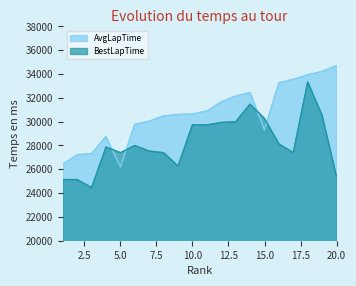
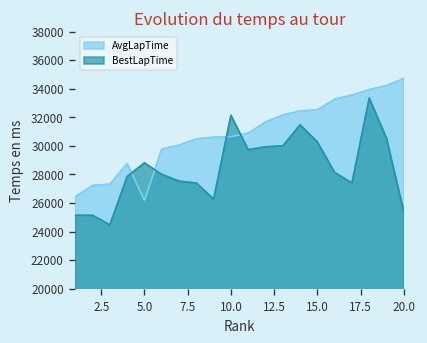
BestLapTime, 5.0: 27400 -> 28800
BestLapTime, 10.0: 29700 -> 32100
AvgLapTime, 15.0: 29300 -> 32500
